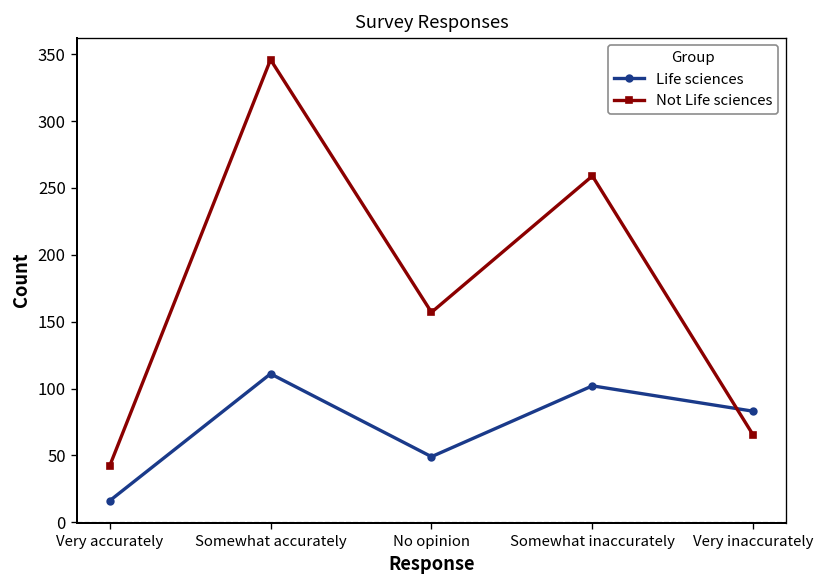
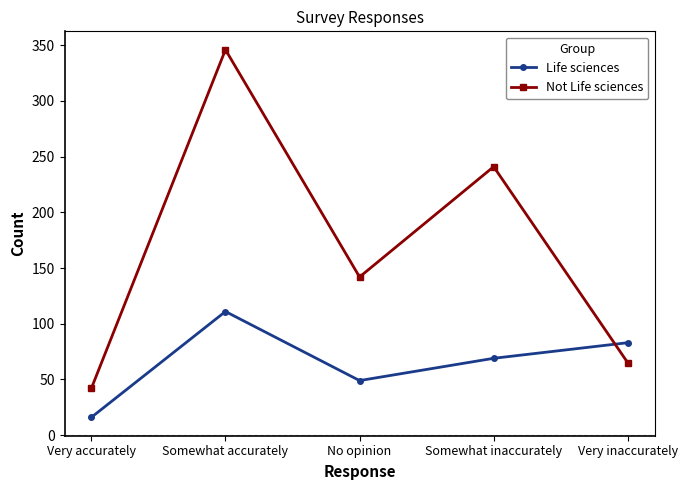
Not Life sciences, No opinion: 157 -> 142
Life sciences, Somewhat inaccurately: 102 -> 69
Not Life sciences, Somewhat inaccurately: 259 -> 241
